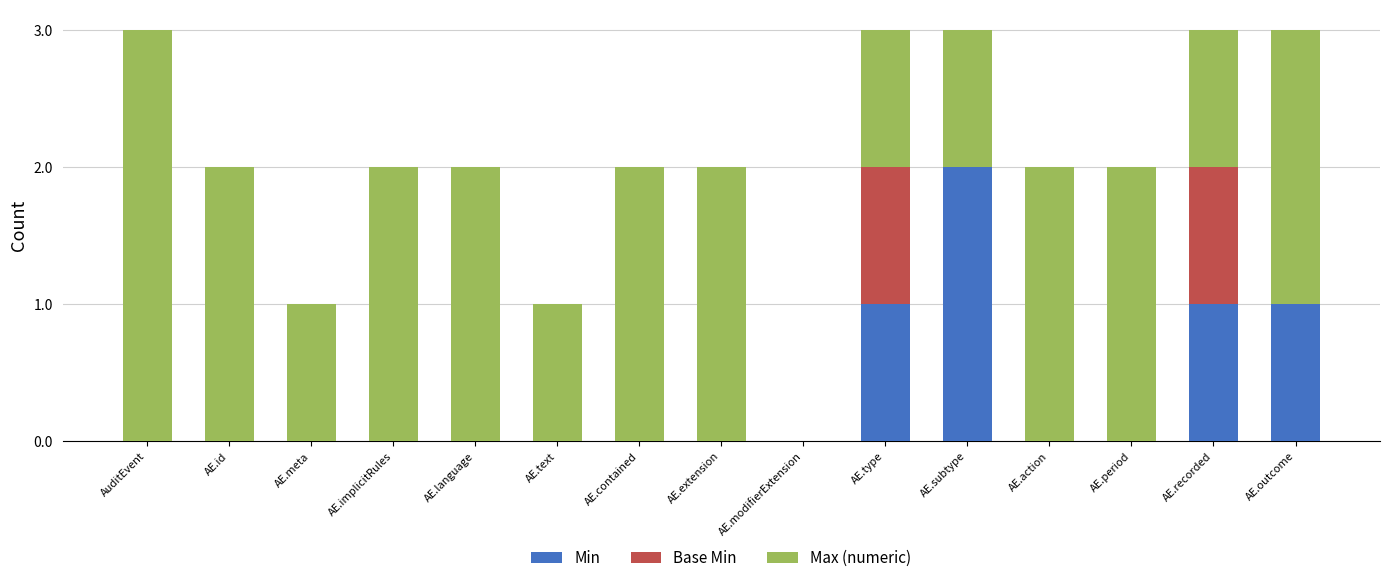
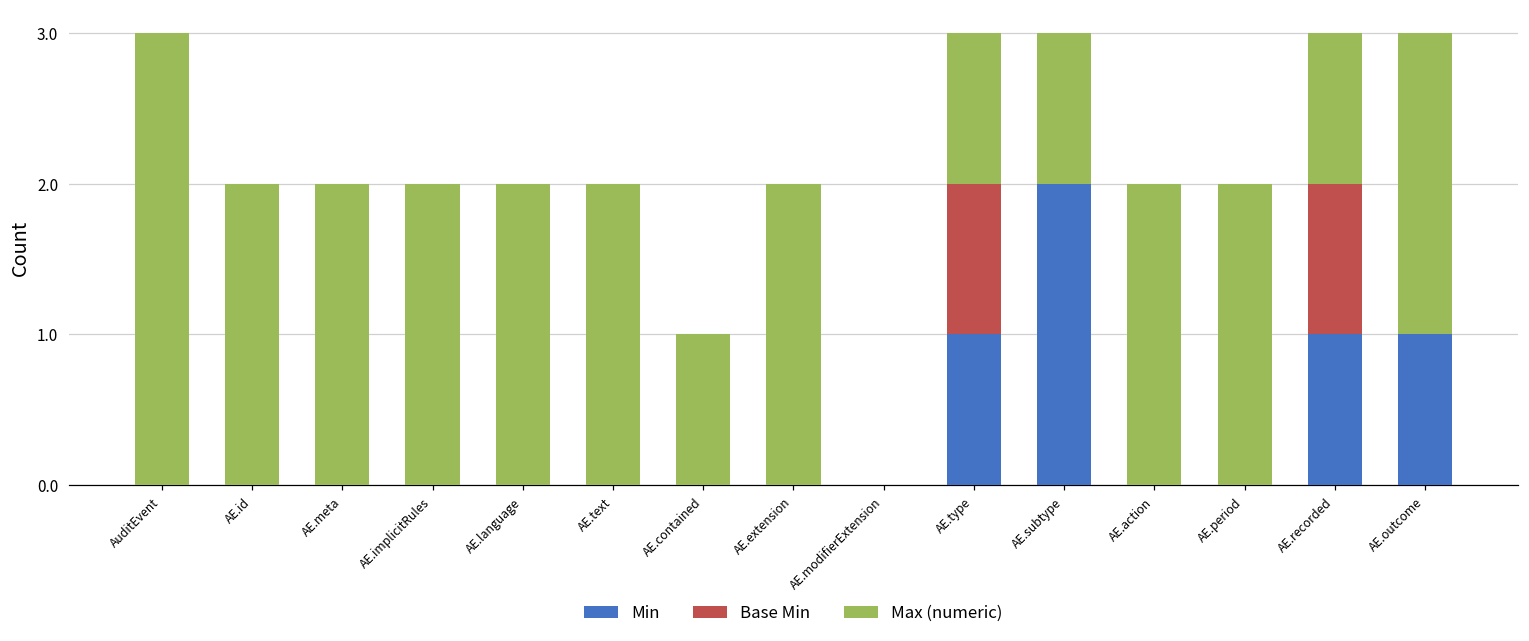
Max (numeric), AE.meta: 1 -> 2
Max (numeric), AE.text: 1 -> 2
Max (numeric), AE.contained: 2 -> 1
